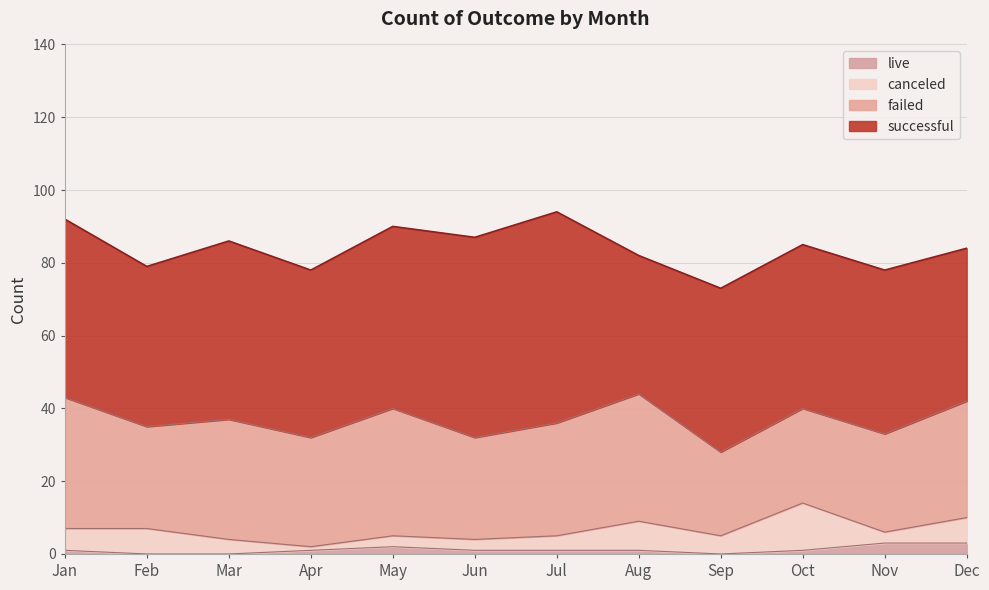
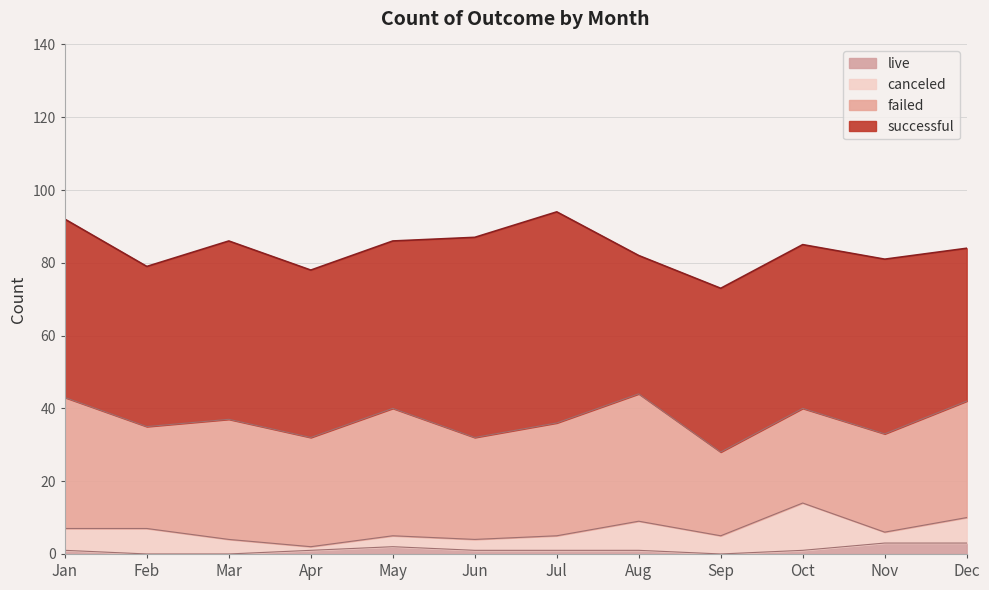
successful, May: 50 -> 46
successful, Nov: 45 -> 48
